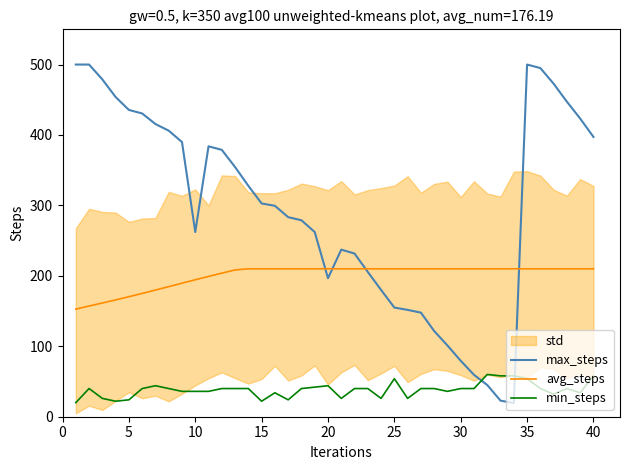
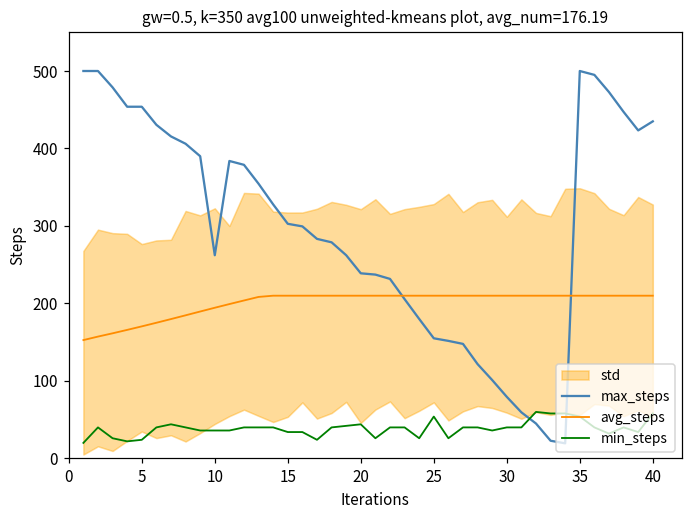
max_steps, 5: 440 -> 450
min_steps, 15: 20 -> 30
max_steps, 20: 200 -> 240
max_steps, 40: 400 -> 440
